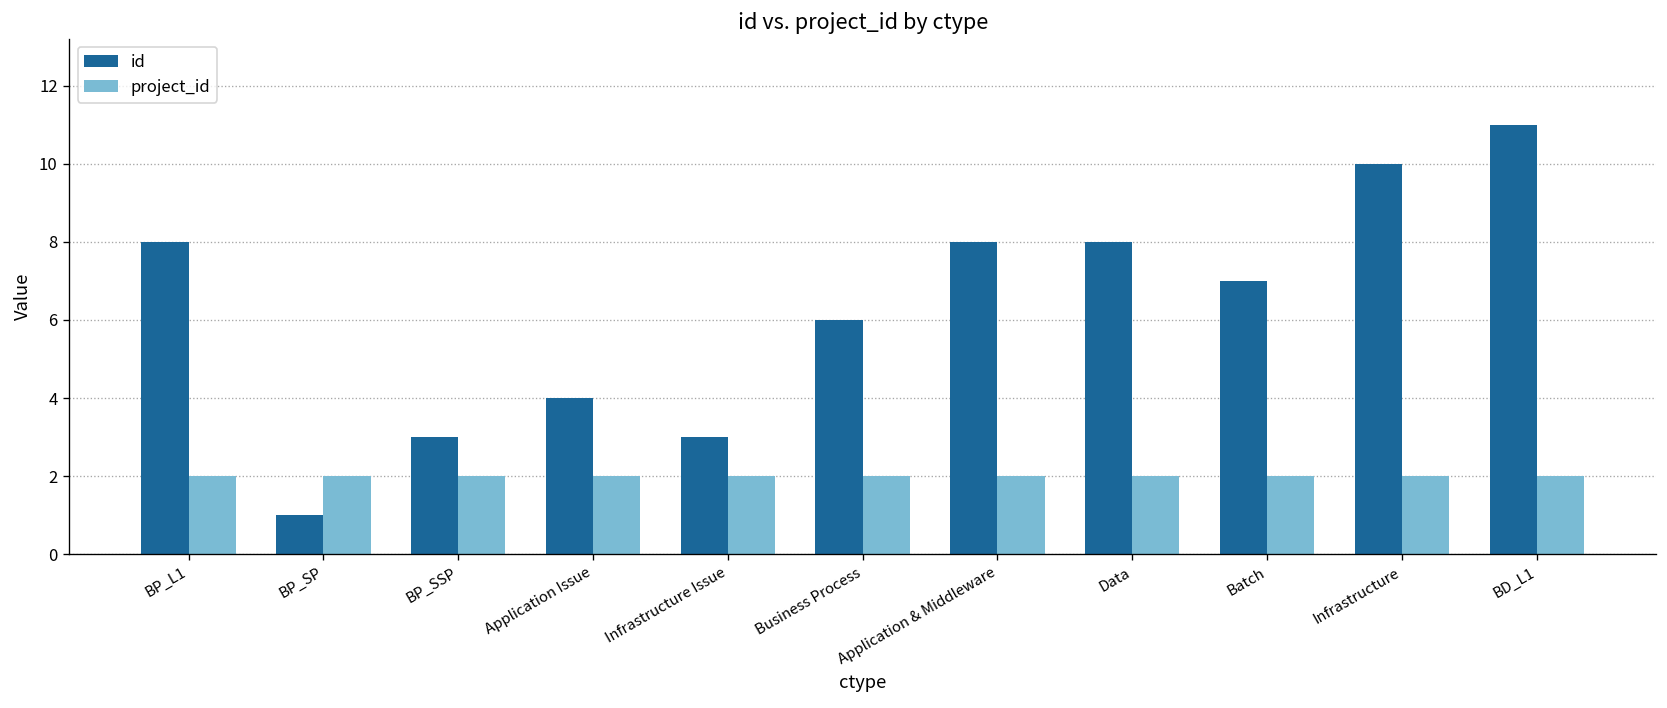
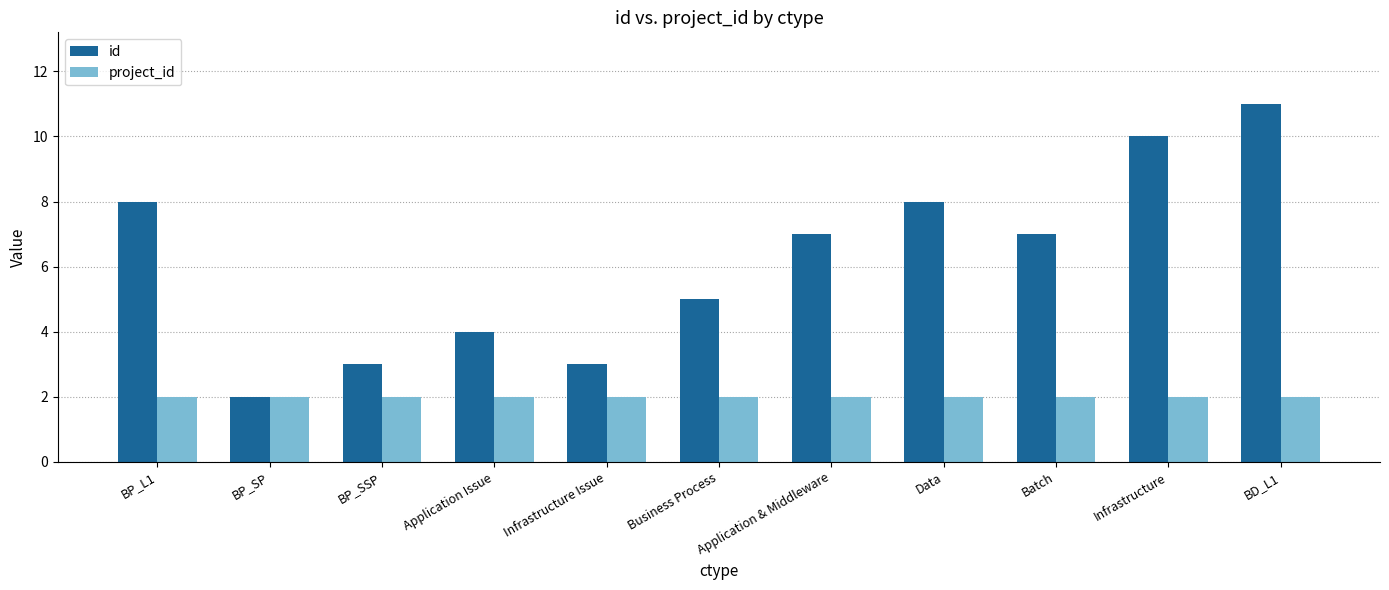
id, BP_SP: 1 -> 2
id, Business Process: 6 -> 5
id, Application & Middleware: 8 -> 7
